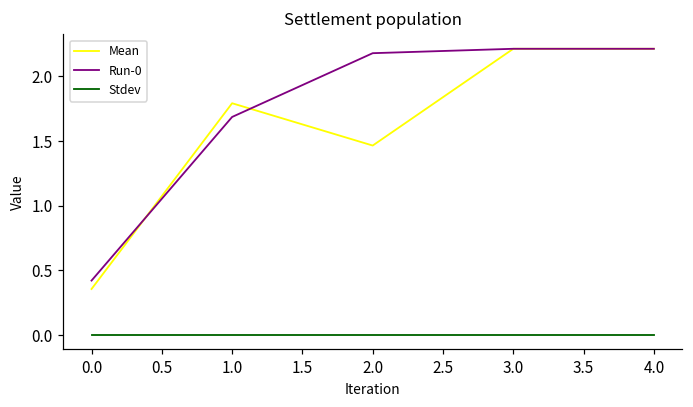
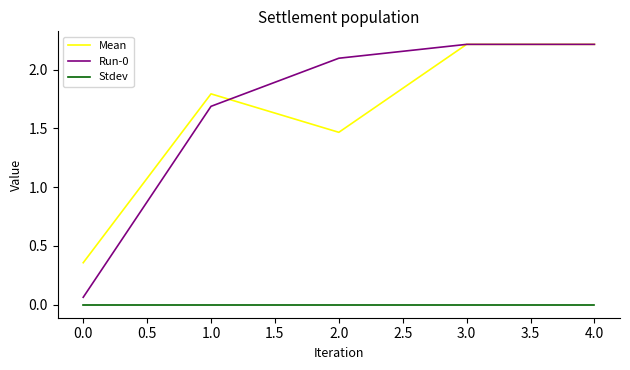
Run-0, 0.0: 0.42 -> 0.06
Run-0, 2.0: 2.18 -> 2.10
